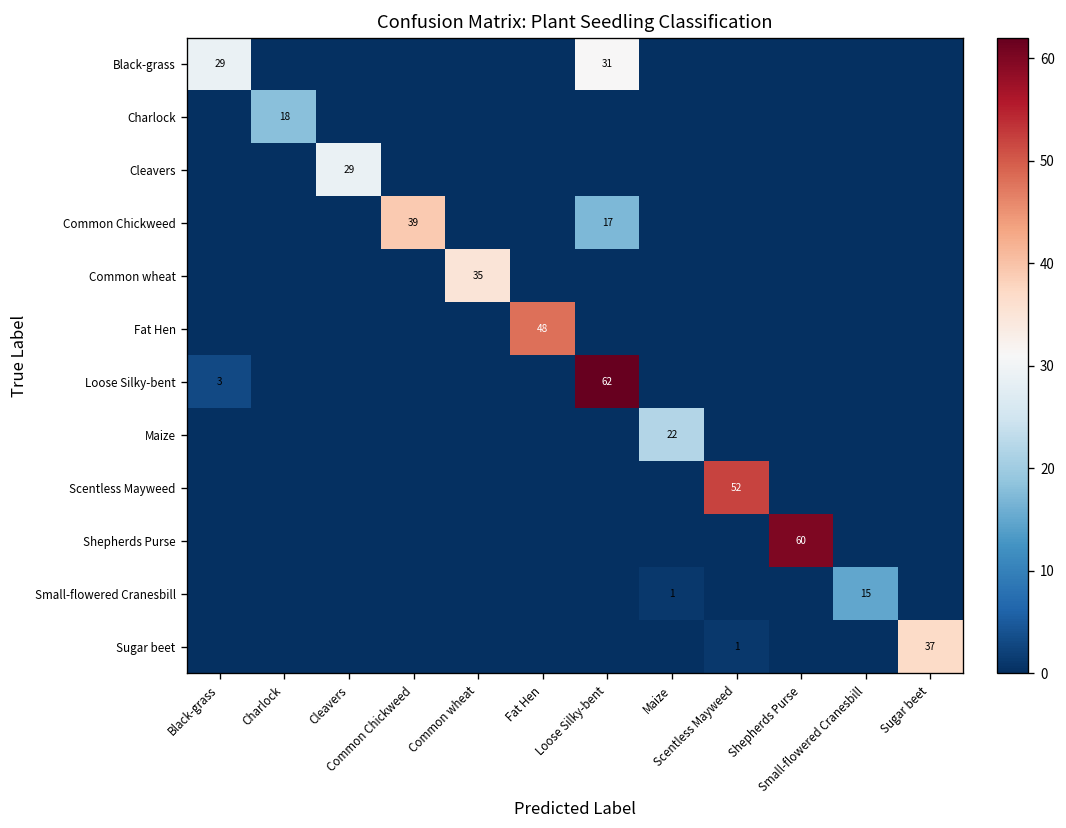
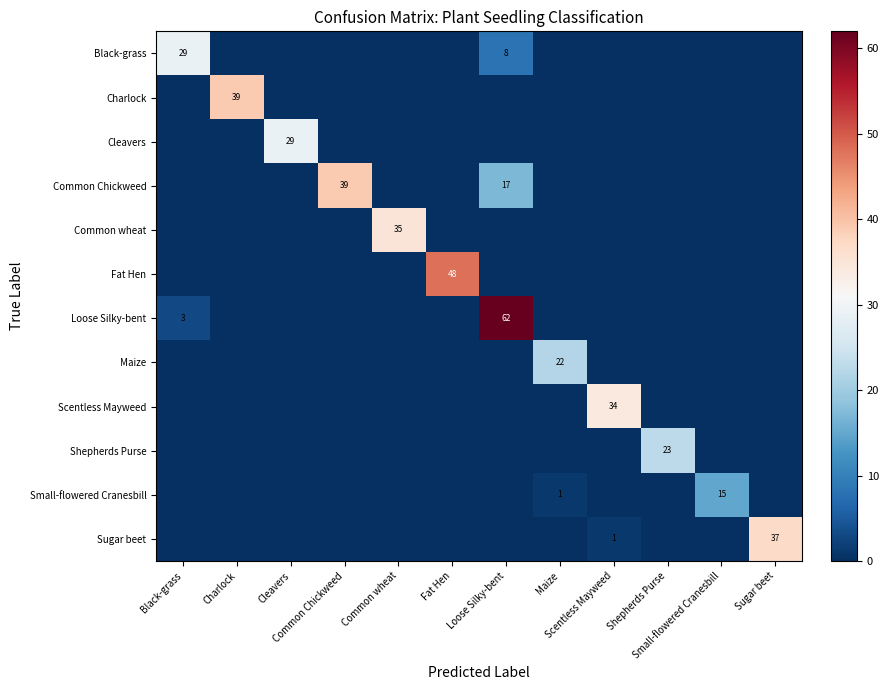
Black-grass, Loose Silky-bent: 31 -> 8
Charlock, Charlock: 18 -> 39
Scentless Mayweed, Scentless Mayweed: 52 -> 34
Shepherds Purse, Shepherds Purse: 60 -> 23
